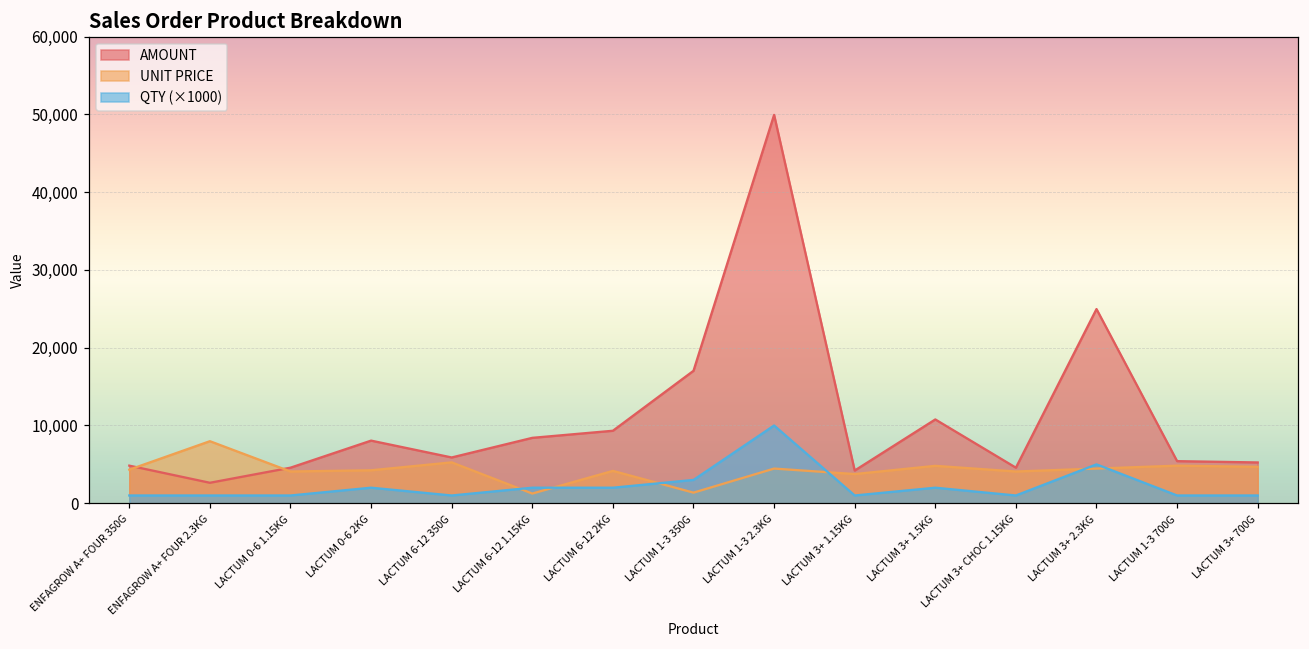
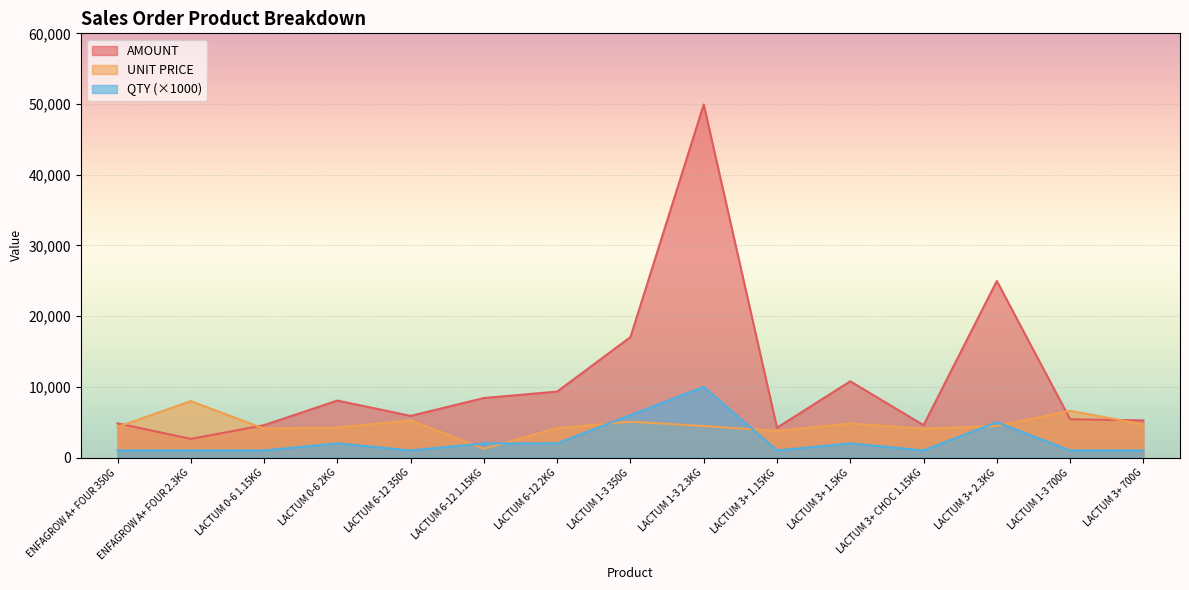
UNIT PRICE, LACTUM 1-3 350G: 1,000 -> 5,000
QTY (×1000), LACTUM 1-3 350G: 3,000 -> 6,000
UNIT PRICE, LACTUM 1-3 700G: 5,000 -> 7,000
